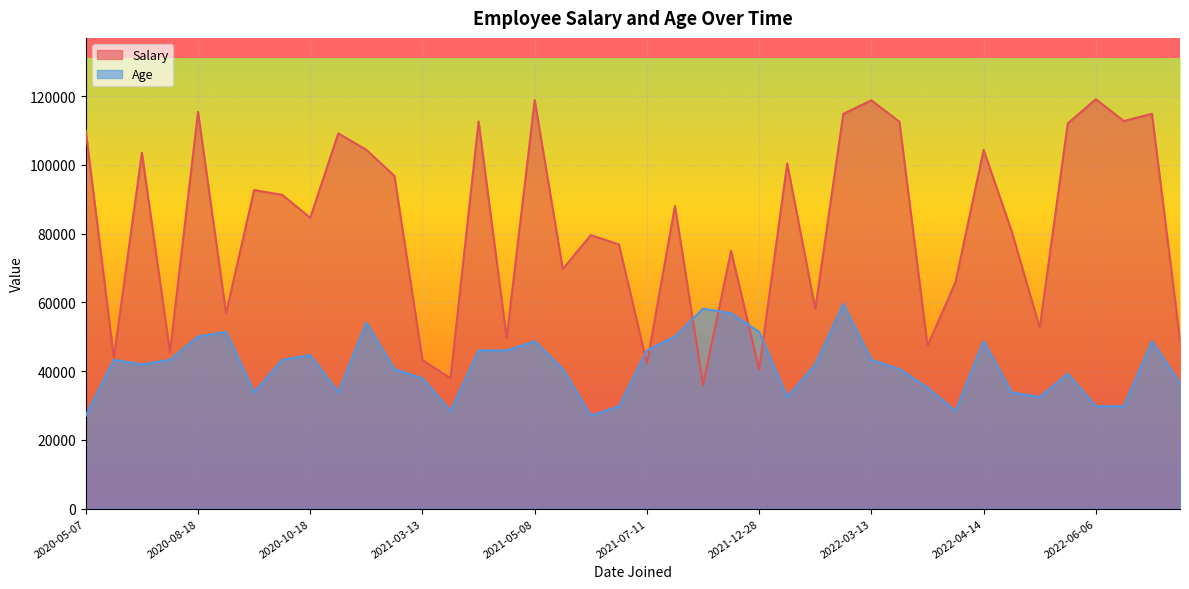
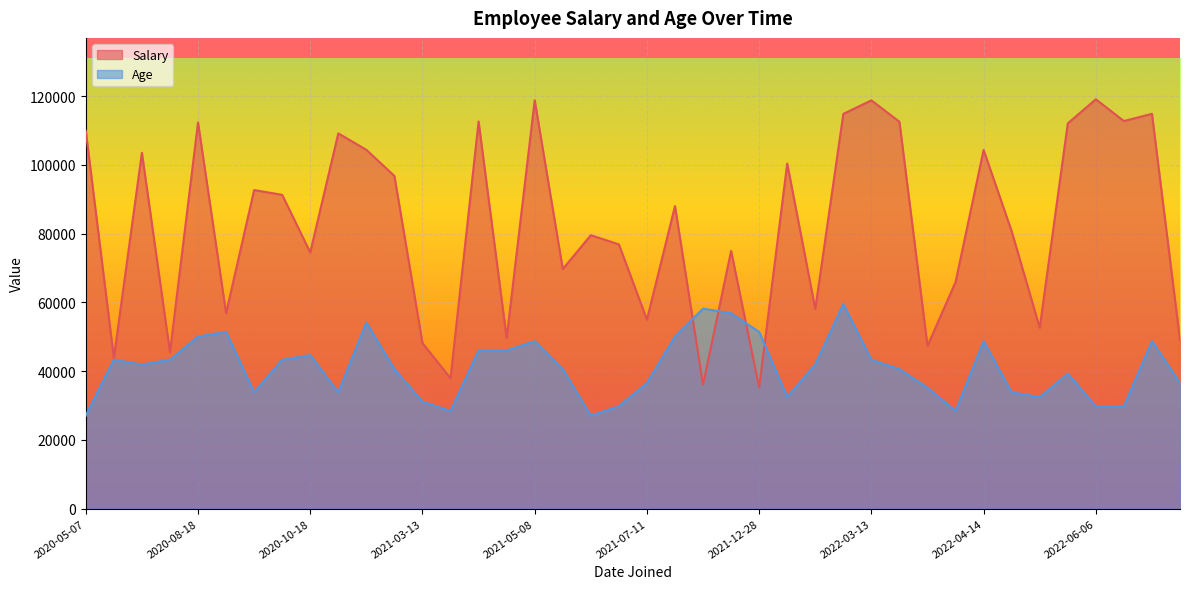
Salary, 2020-08-18: 115000 -> 112000
Salary, 2020-10-18: 85000 -> 75000
Salary, 2021-03-13: 43000 -> 48000
Age, 2021-03-13: 38000 -> 31000
Salary, 2021-07-11: 42000 -> 55000
Age, 2021-07-11: 46000 -> 37000
Salary, 2021-12-28: 40000 -> 35000
